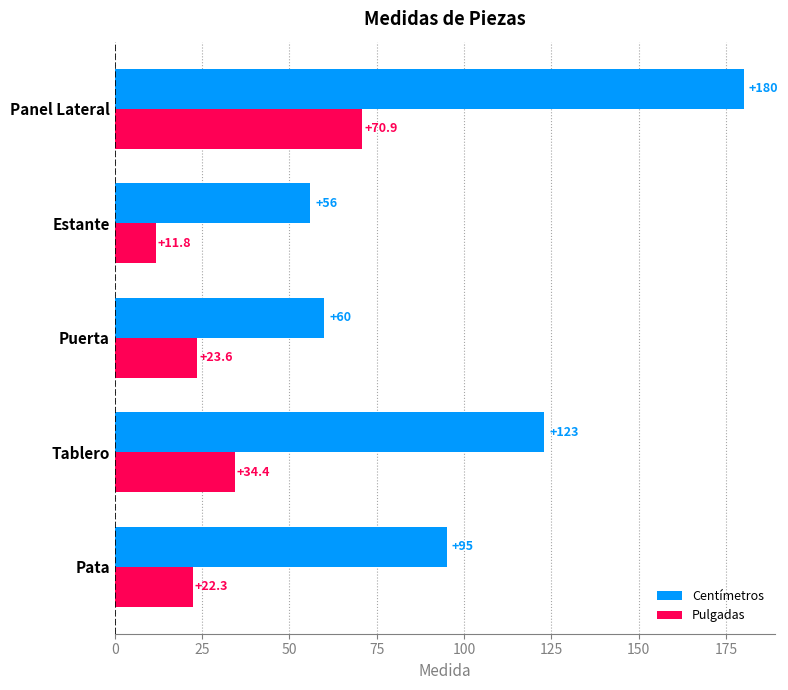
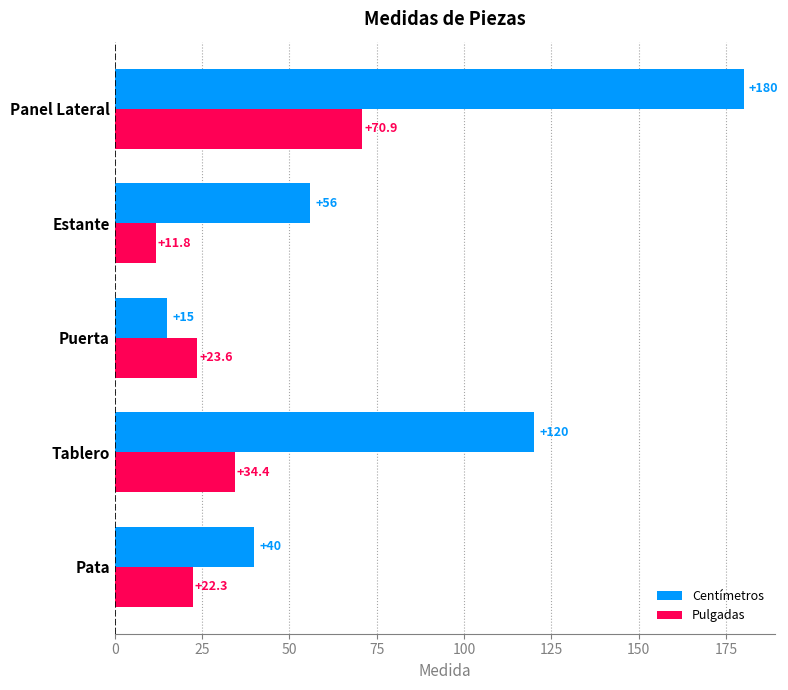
Centímetros, Puerta: +60 -> +15
Centímetros, Tablero: +123 -> +120
Centímetros, Pata: +95 -> +40
